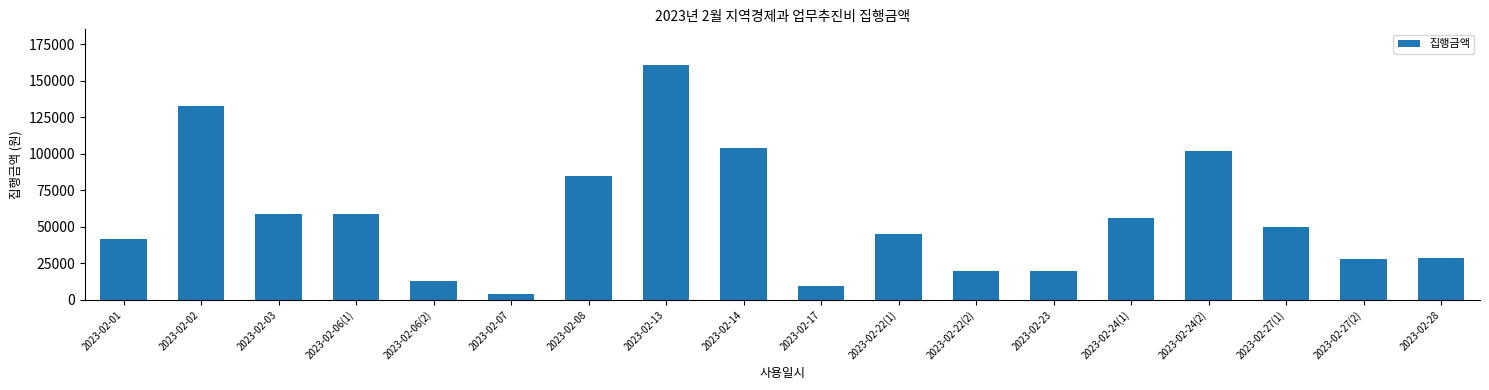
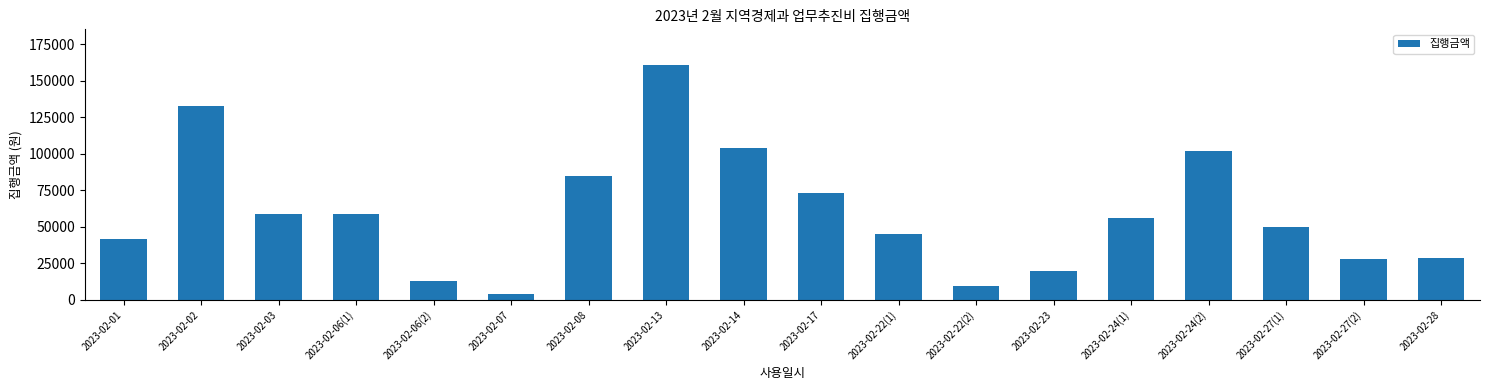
2023-02-17: 9000 -> 73000
2023-02-22(2): 19000 -> 9000
